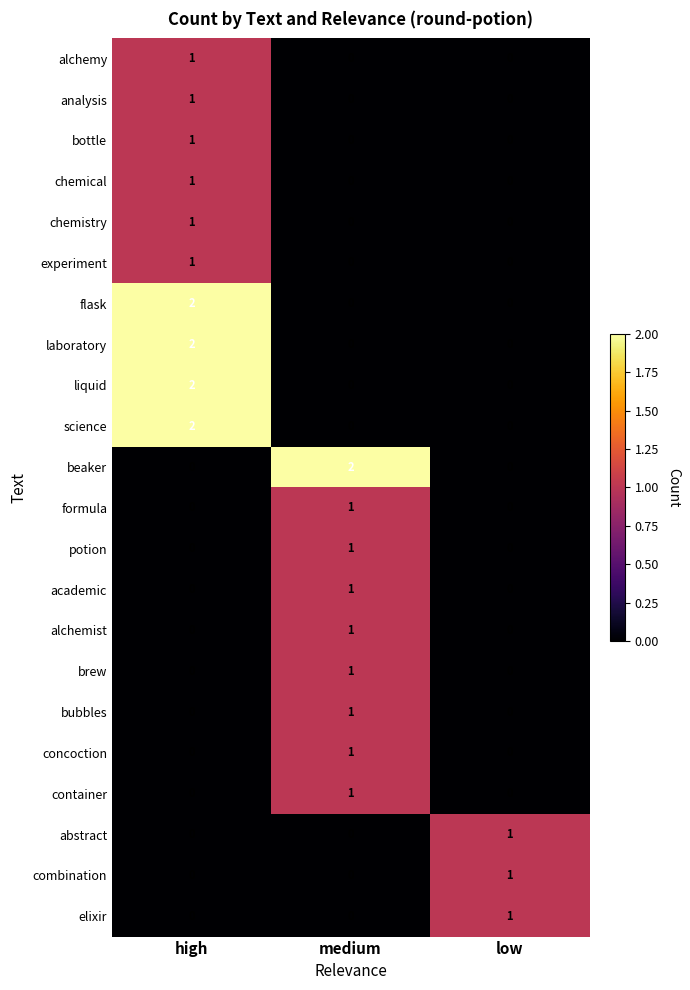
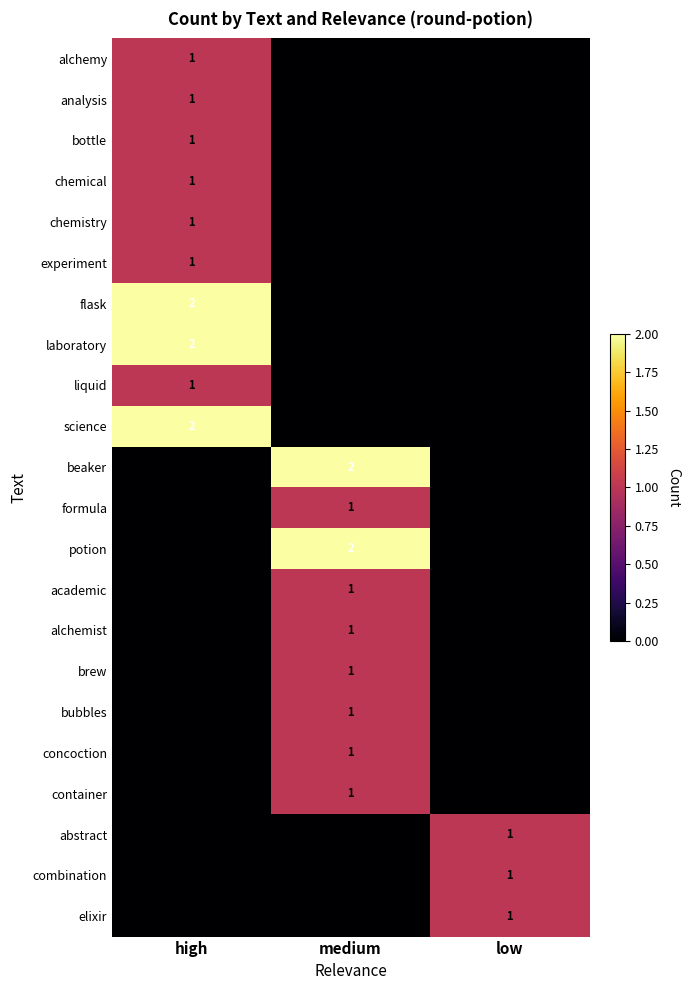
liquid, high: 2 -> 1
potion, medium: 1 -> 2
